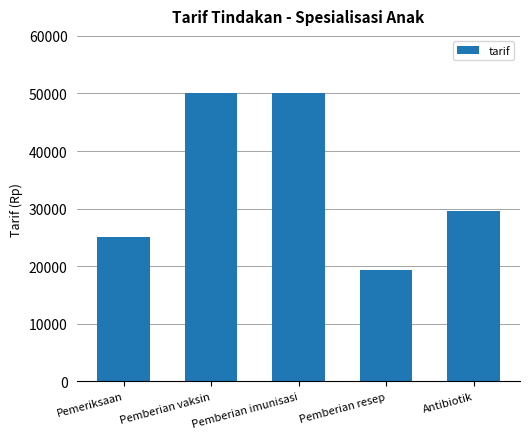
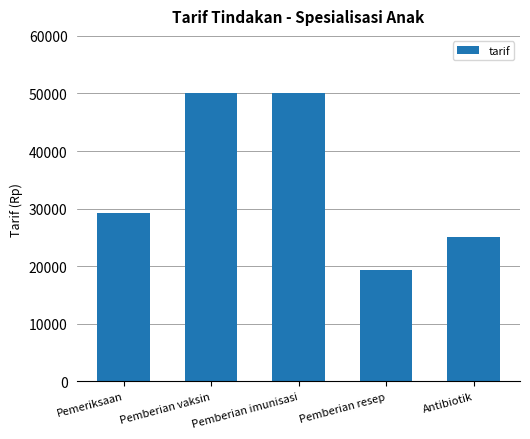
Pemeriksaan: 25000 -> 29000
Antibiotik: 30000 -> 25000
